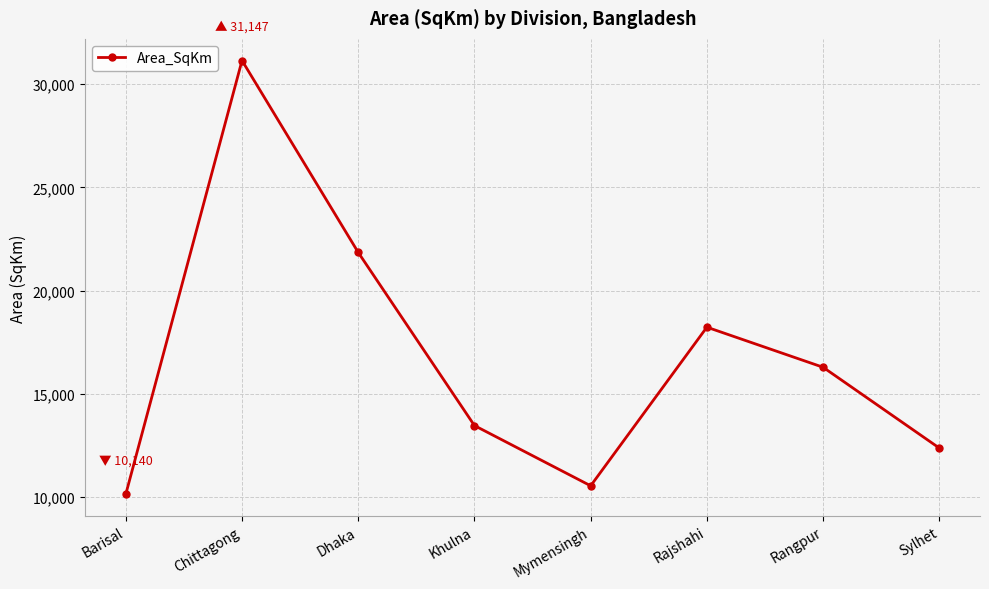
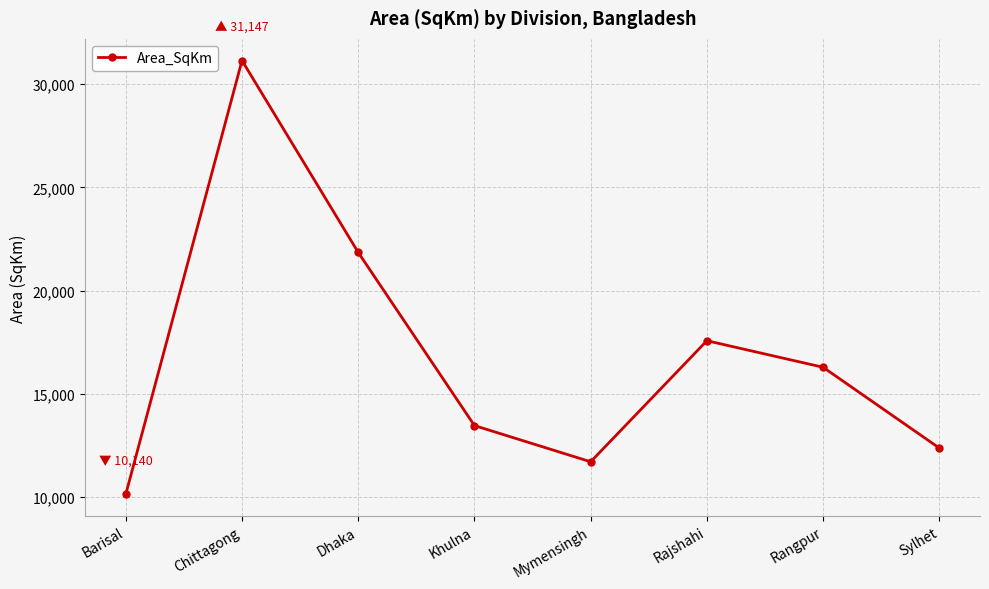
Mymensingh: 10,500 -> 11,700
Rajshahi: 18,200 -> 17,600
